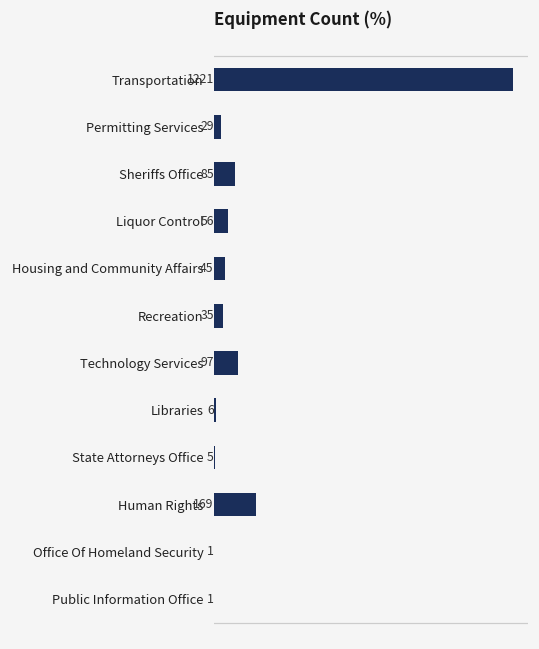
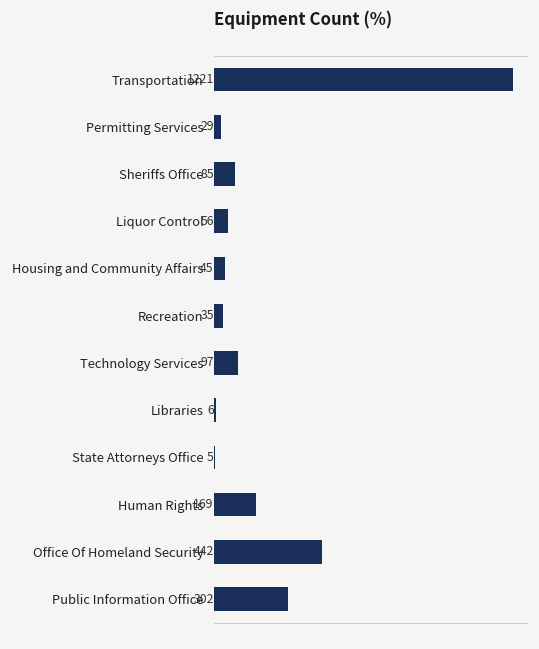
Office Of Homeland Security: 1 -> 442
Public Information Office: 1 -> 302
